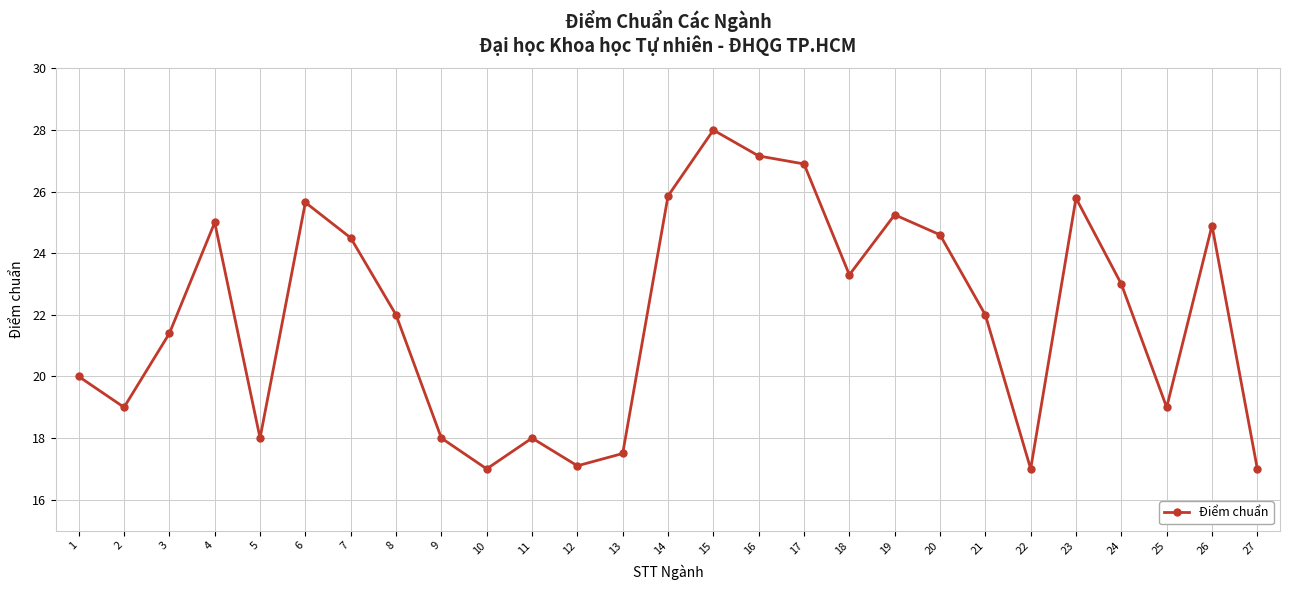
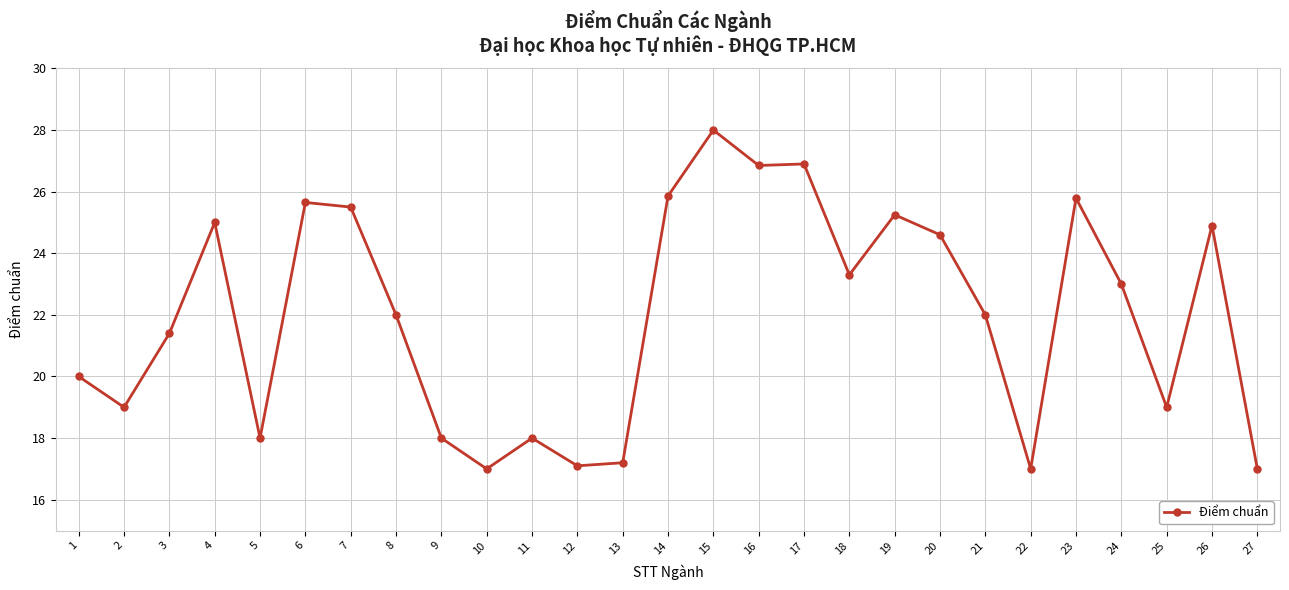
7: 24.5 -> 25.5
13: 17.5 -> 17.2
16: 27.2 -> 26.9
